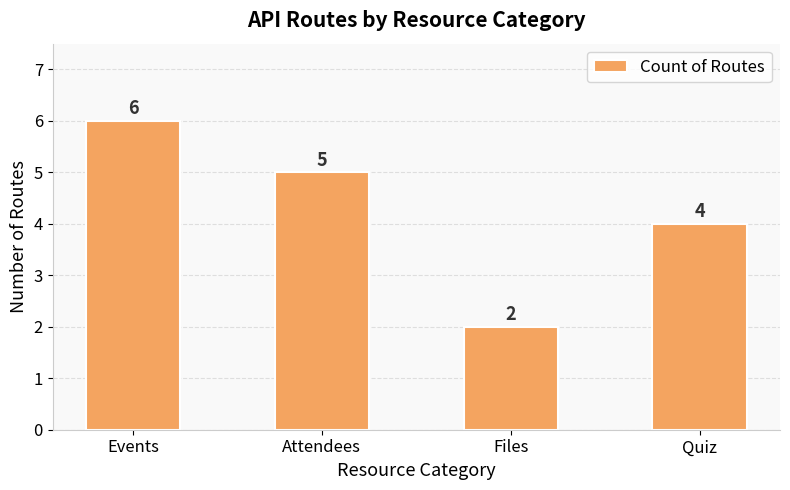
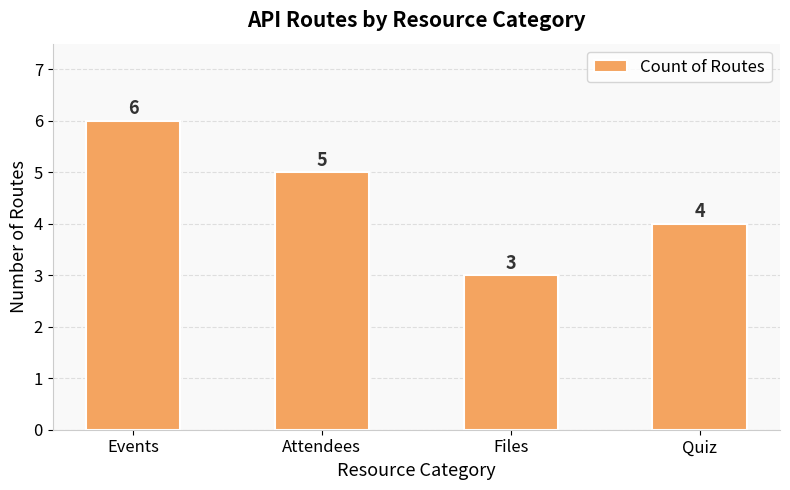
Files: 2 -> 3
